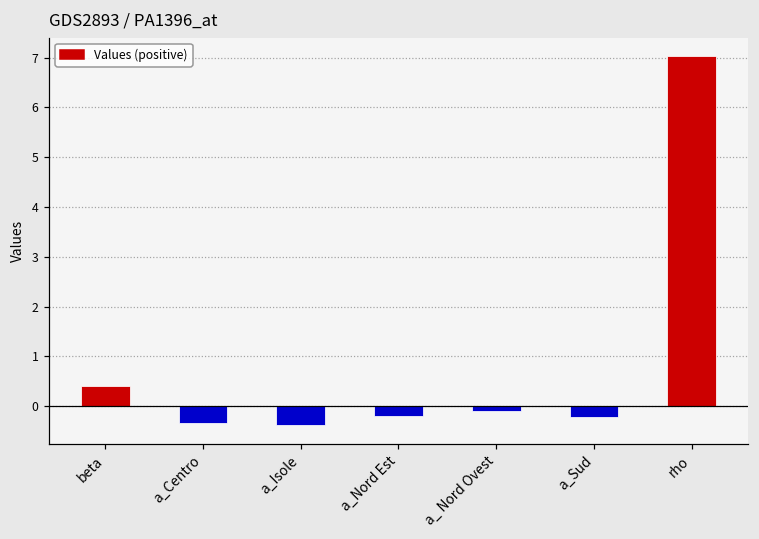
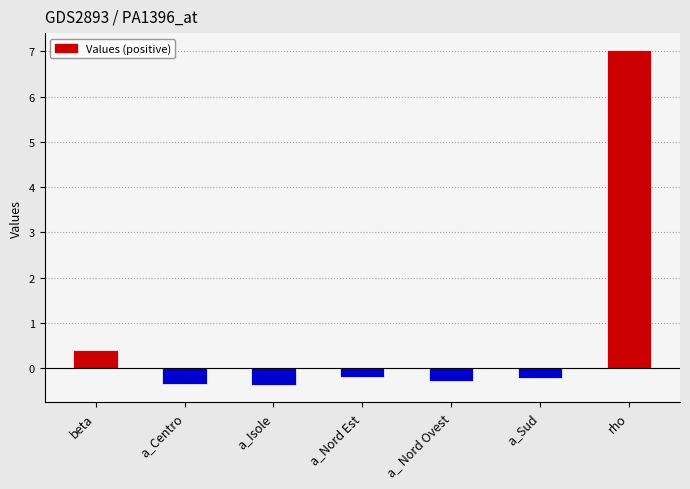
a_ Nord Ovest: -0.1 -> -0.3
